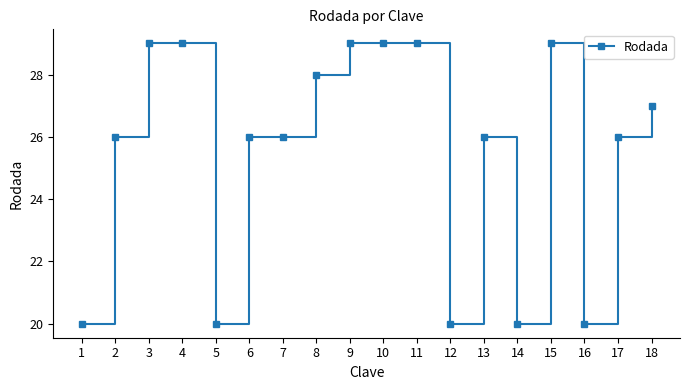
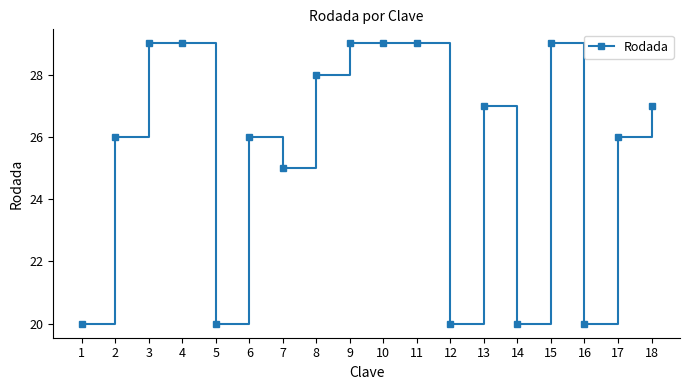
7: 26 -> 25
13: 26 -> 27
